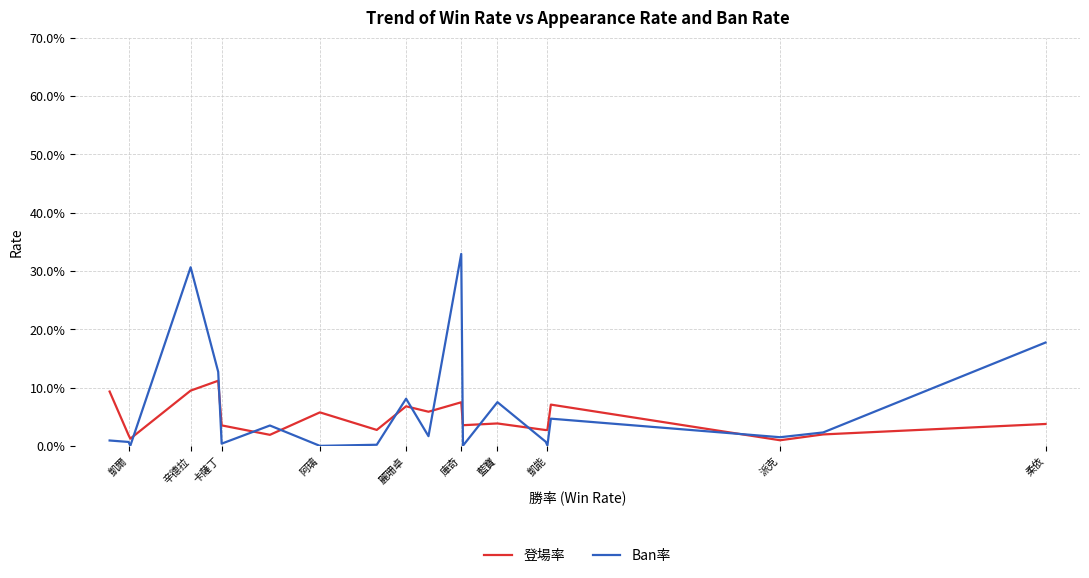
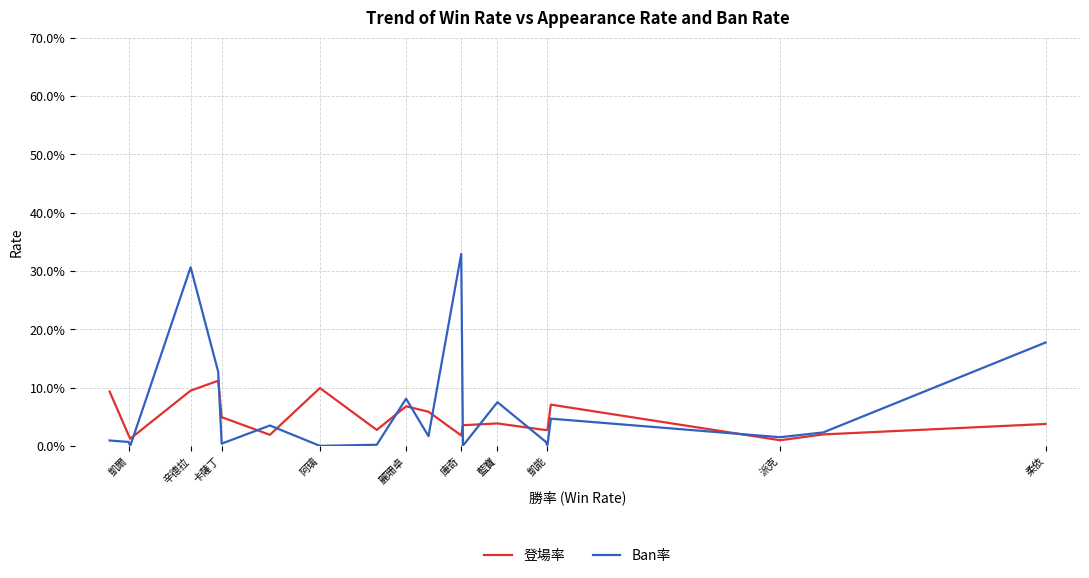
登場率, 卡薩丁: 4% -> 5%
登場率, 阿璃: 6% -> 10%
登場率, 庫奇: 8% -> 2%
